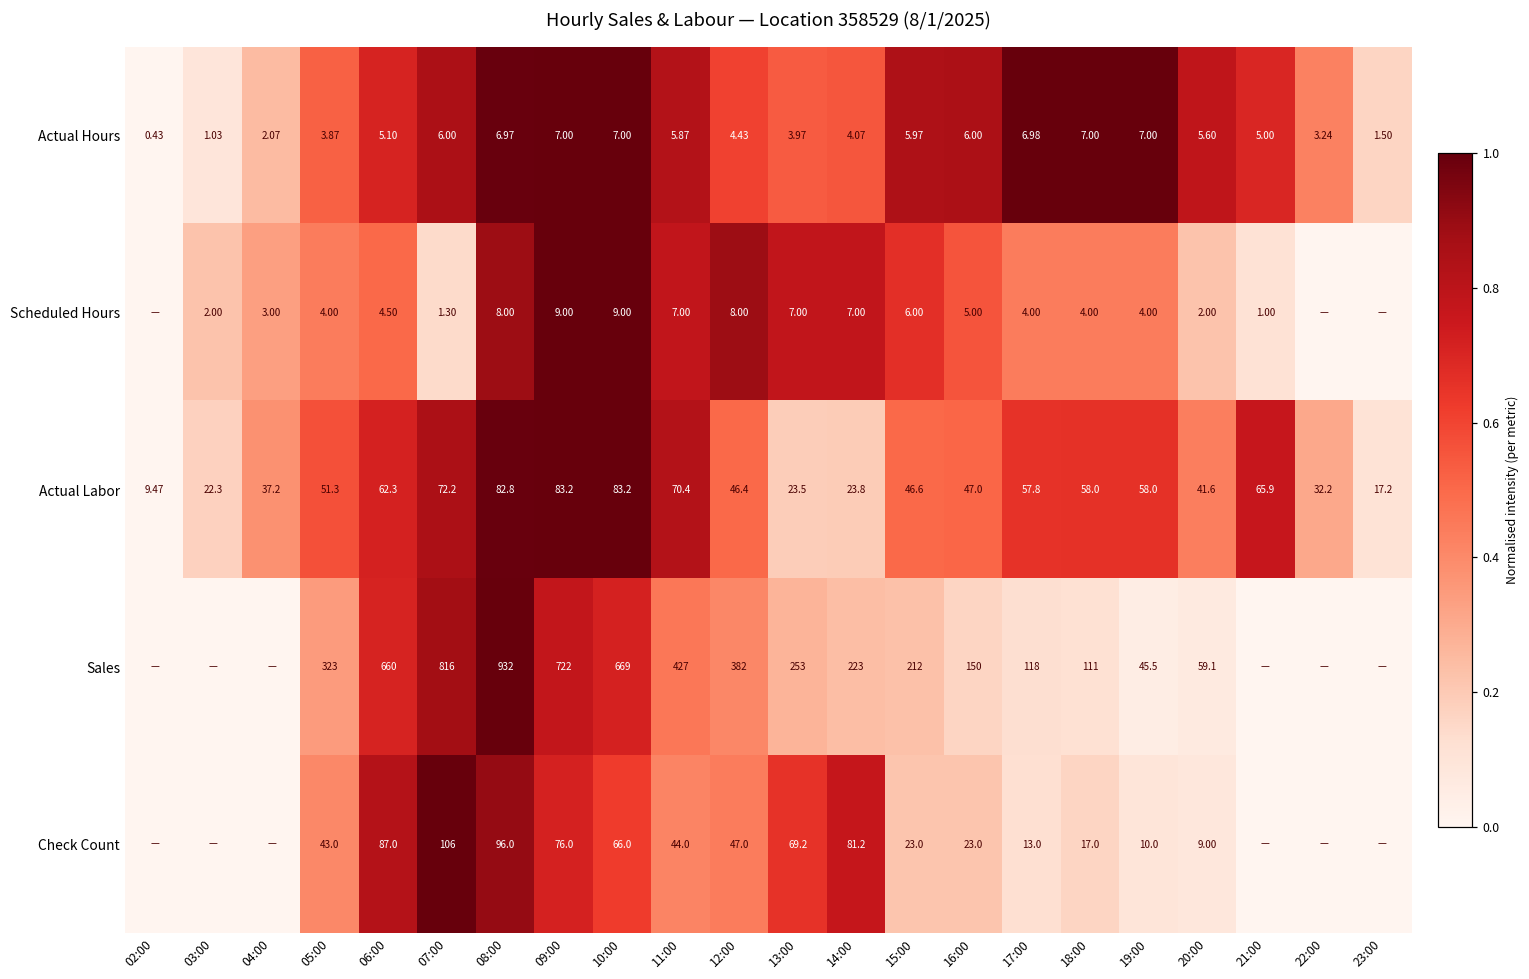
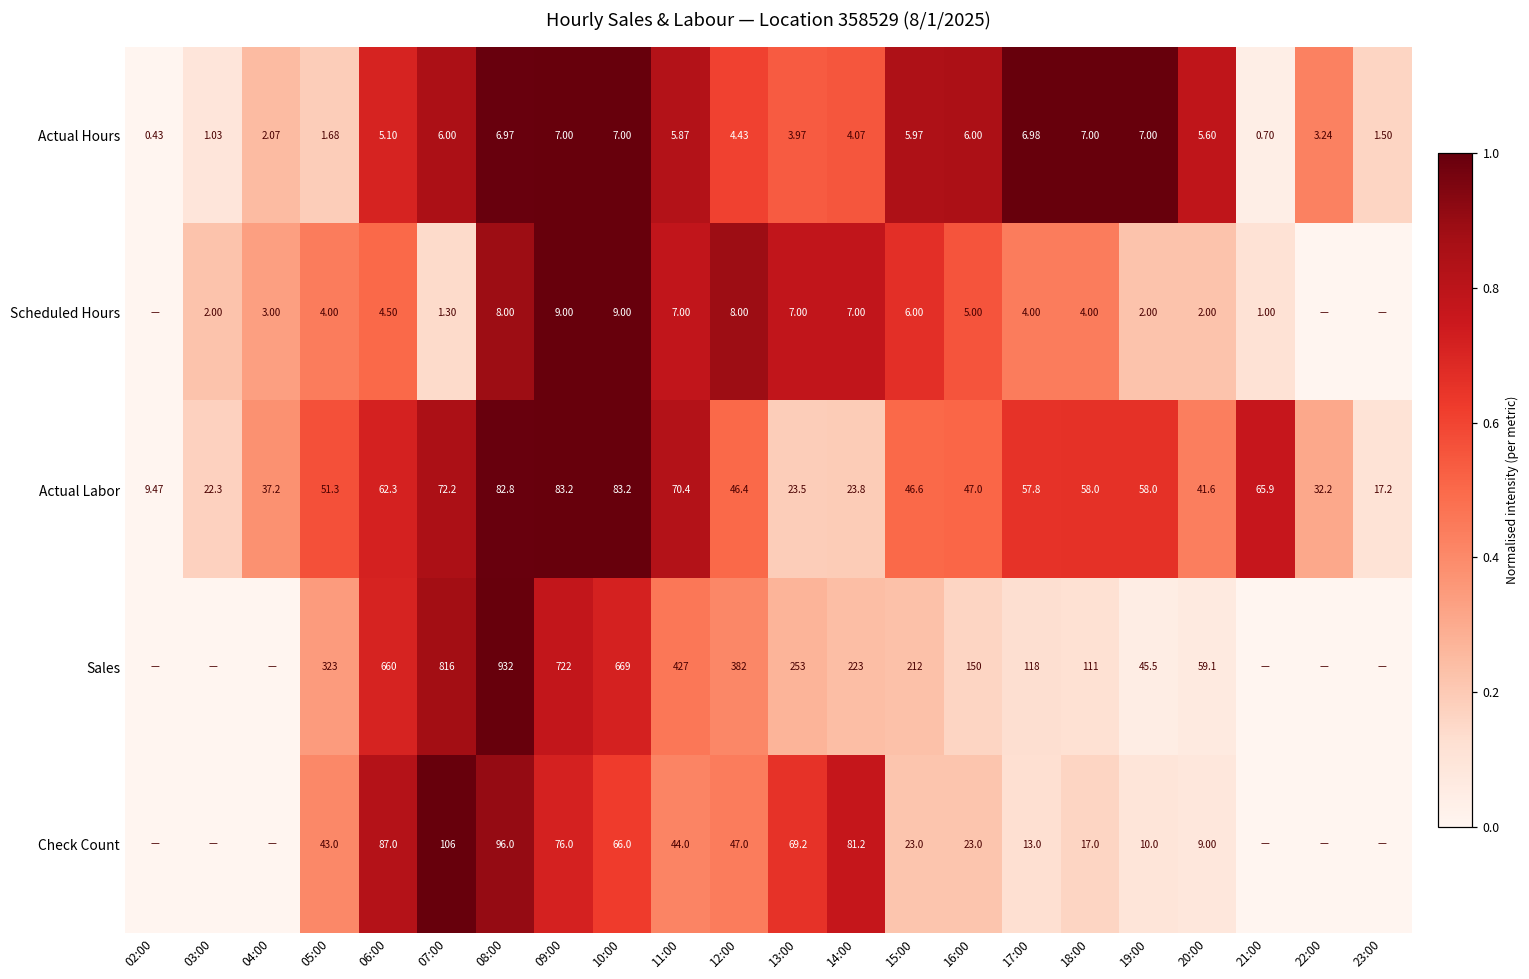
Actual Hours, 05:00: 3.87 -> 1.68
Actual Hours, 21:00: 5.00 -> 0.70
Scheduled Hours, 19:00: 4.00 -> 2.00
